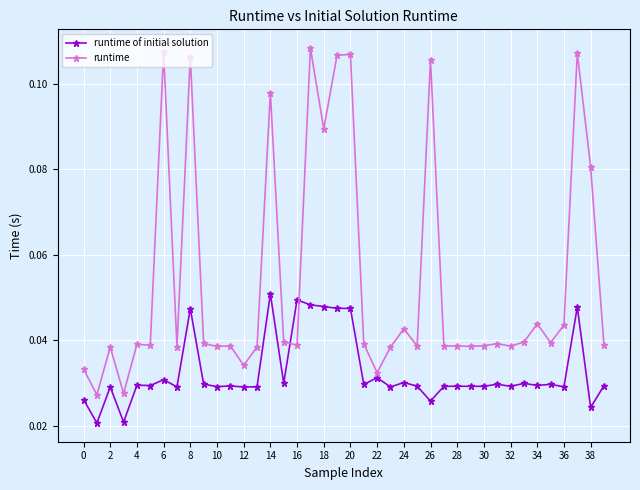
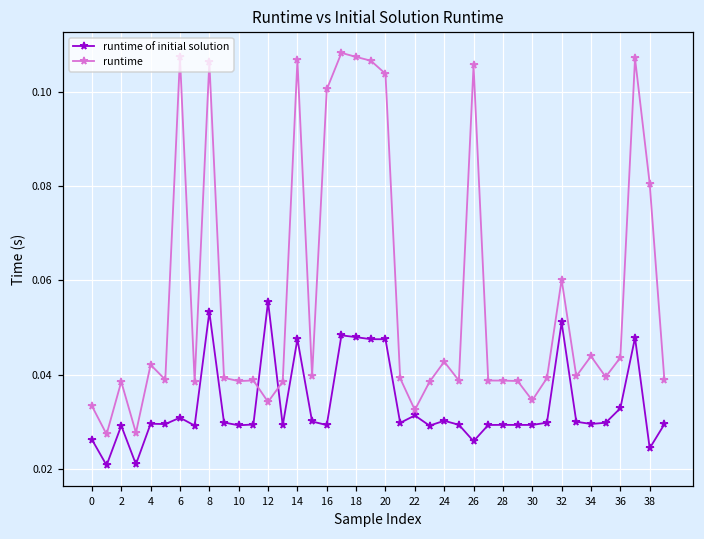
runtime, 4: 0.039 -> 0.042
runtime of initial solution, 8: 0.047 -> 0.053
runtime of initial solution, 12: 0.029 -> 0.055
runtime of initial solution, 14: 0.051 -> 0.048
runtime, 14: 0.098 -> 0.107
runtime of initial solution, 16: 0.049 -> 0.029
runtime, 16: 0.039 -> 0.101
runtime, 18: 0.089 -> 0.107
runtime, 20: 0.107 -> 0.104
runtime, 30: 0.039 -> 0.035
runtime of initial solution, 32: 0.029 -> 0.051
runtime, 32: 0.039 -> 0.060
runtime of initial solution, 36: 0.029 -> 0.033
